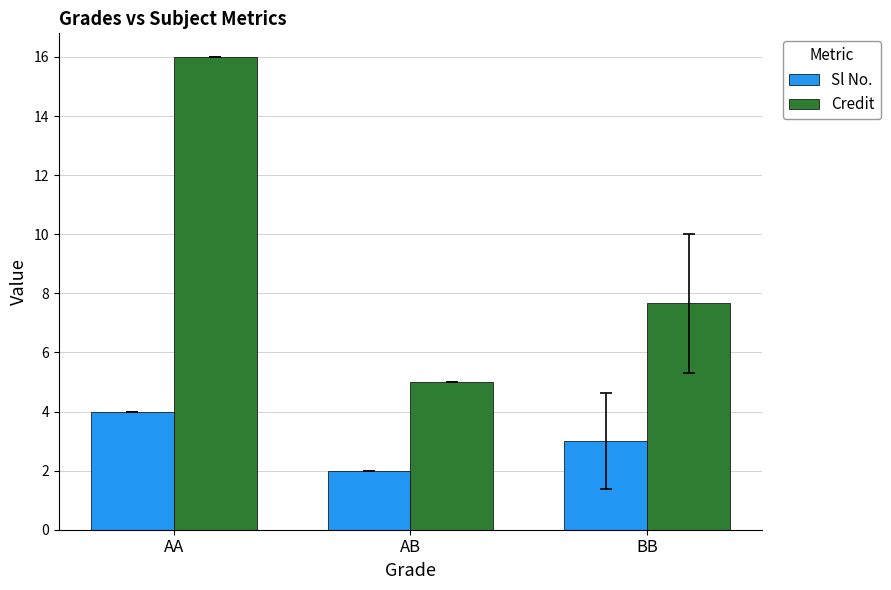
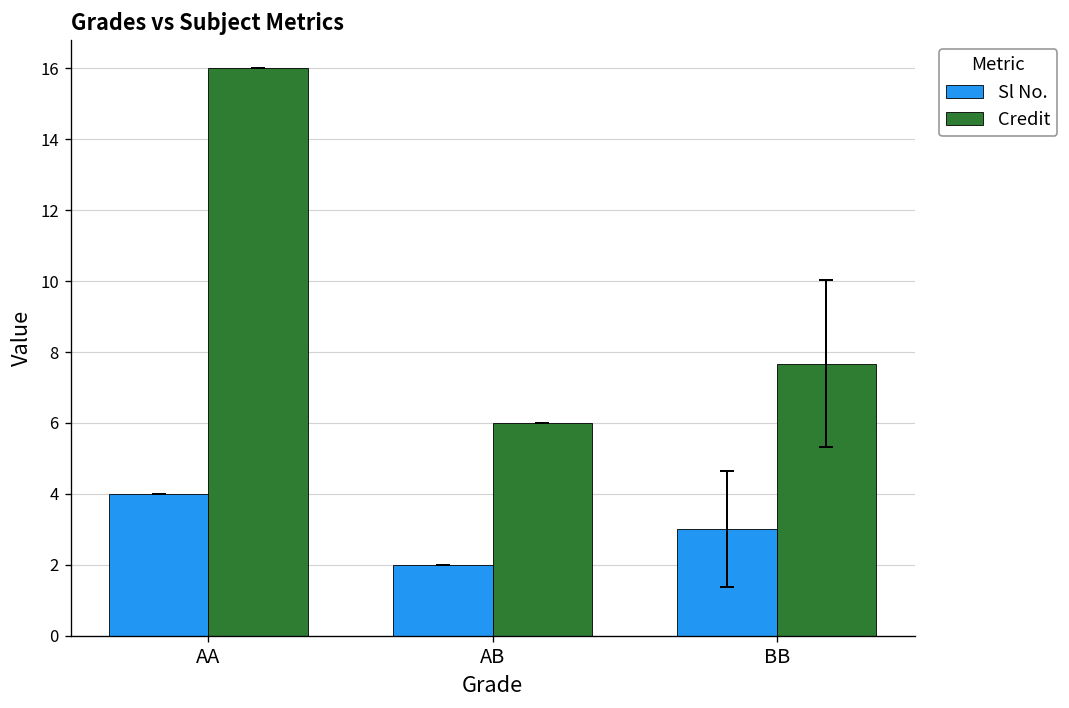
Credit, AB: 5 -> 6
